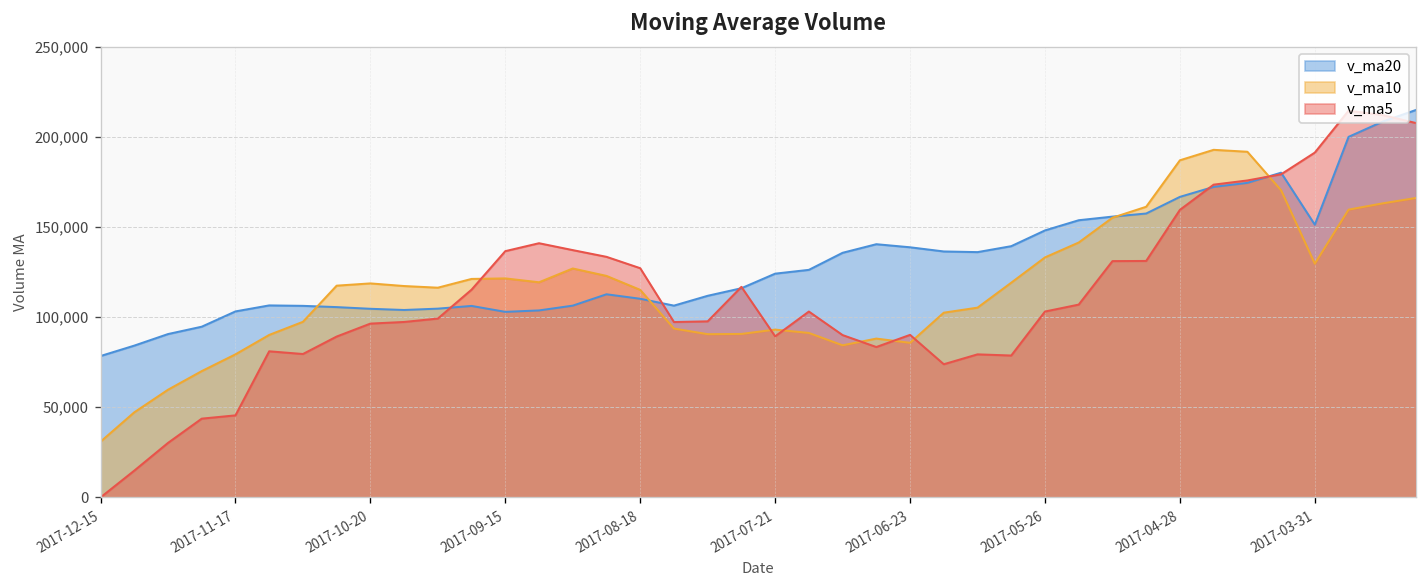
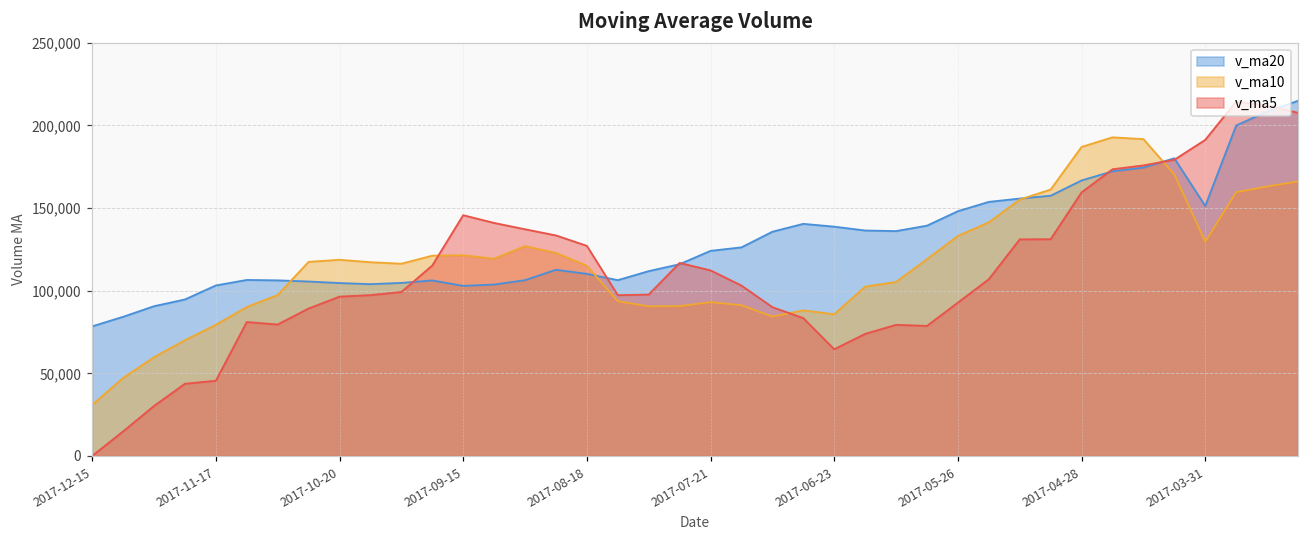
v_ma5, 2017-09-15: 137,000 -> 146,000
v_ma5, 2017-07-21: 89,000 -> 112,000
v_ma5, 2017-06-23: 90,000 -> 65,000
v_ma5, 2017-05-26: 103,000 -> 93,000
